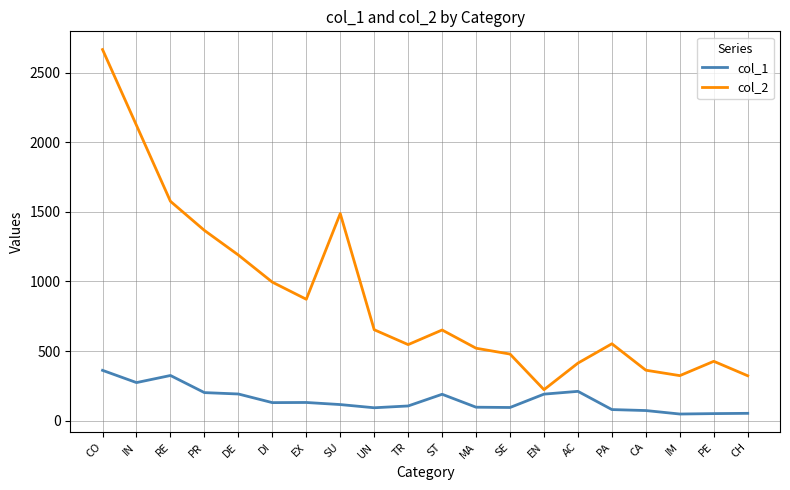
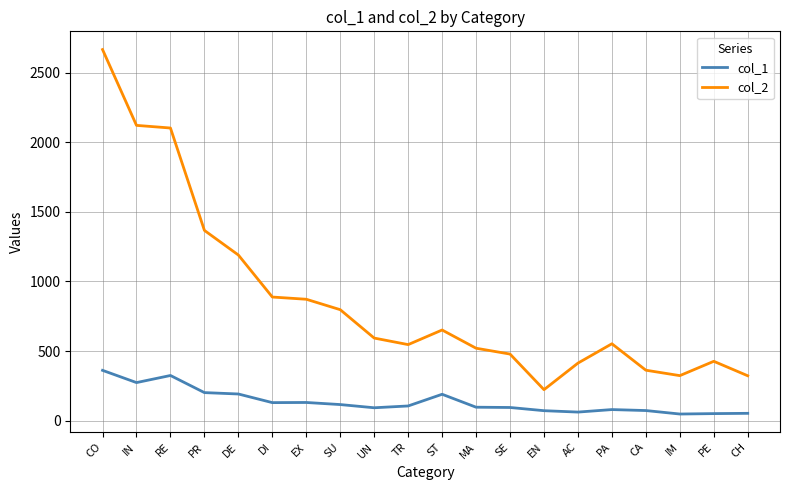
col_2, RE: 1580 -> 2100
col_2, DI: 1000 -> 890
col_2, SU: 1490 -> 800
col_2, UN: 650 -> 590
col_1, EN: 190 -> 70
col_1, AC: 210 -> 60
